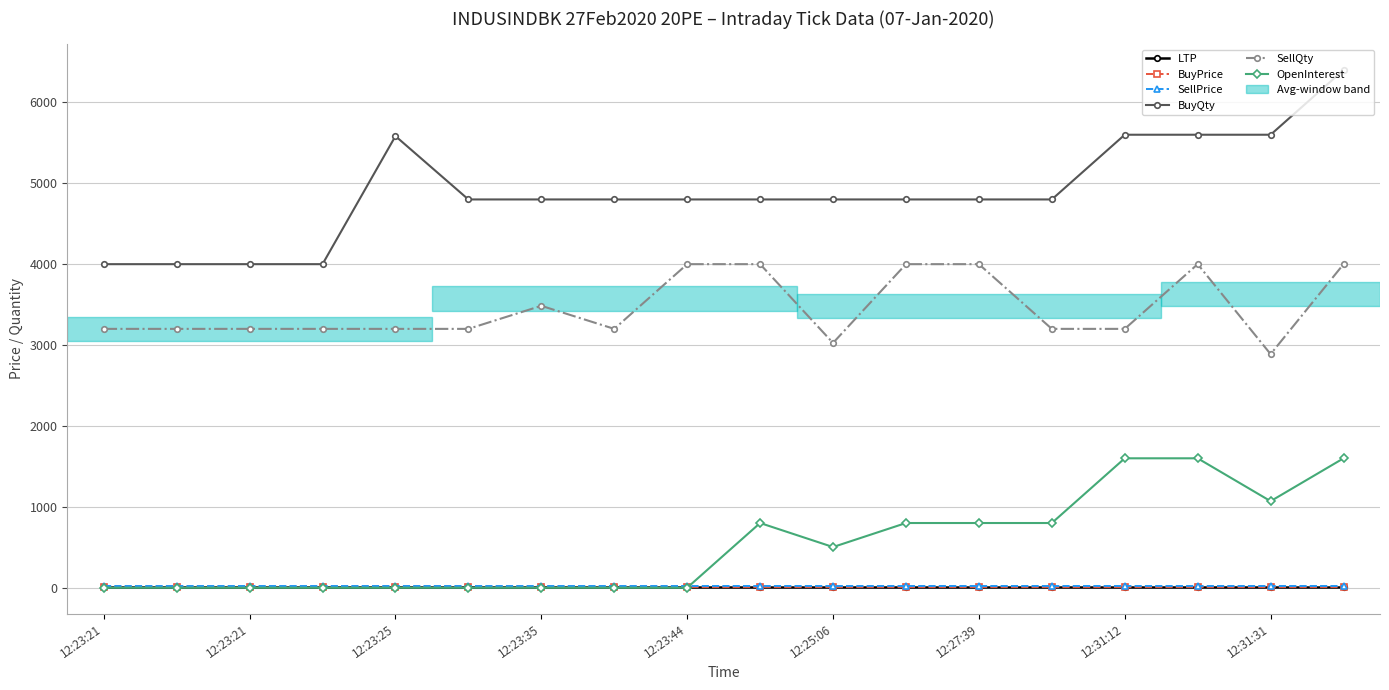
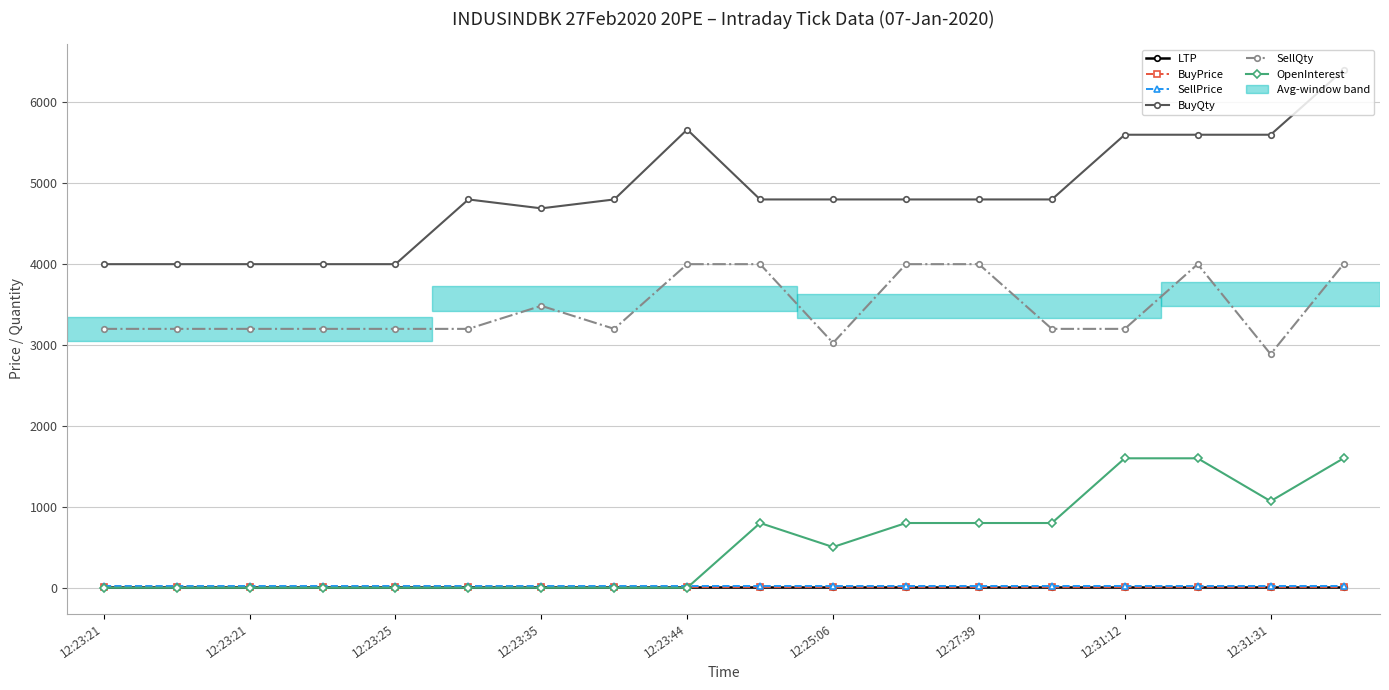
BuyQty, 12:23:25: 5600 -> 4000
BuyQty, 12:23:35: 4800 -> 4700
BuyQty, 12:23:44: 4800 -> 5700
